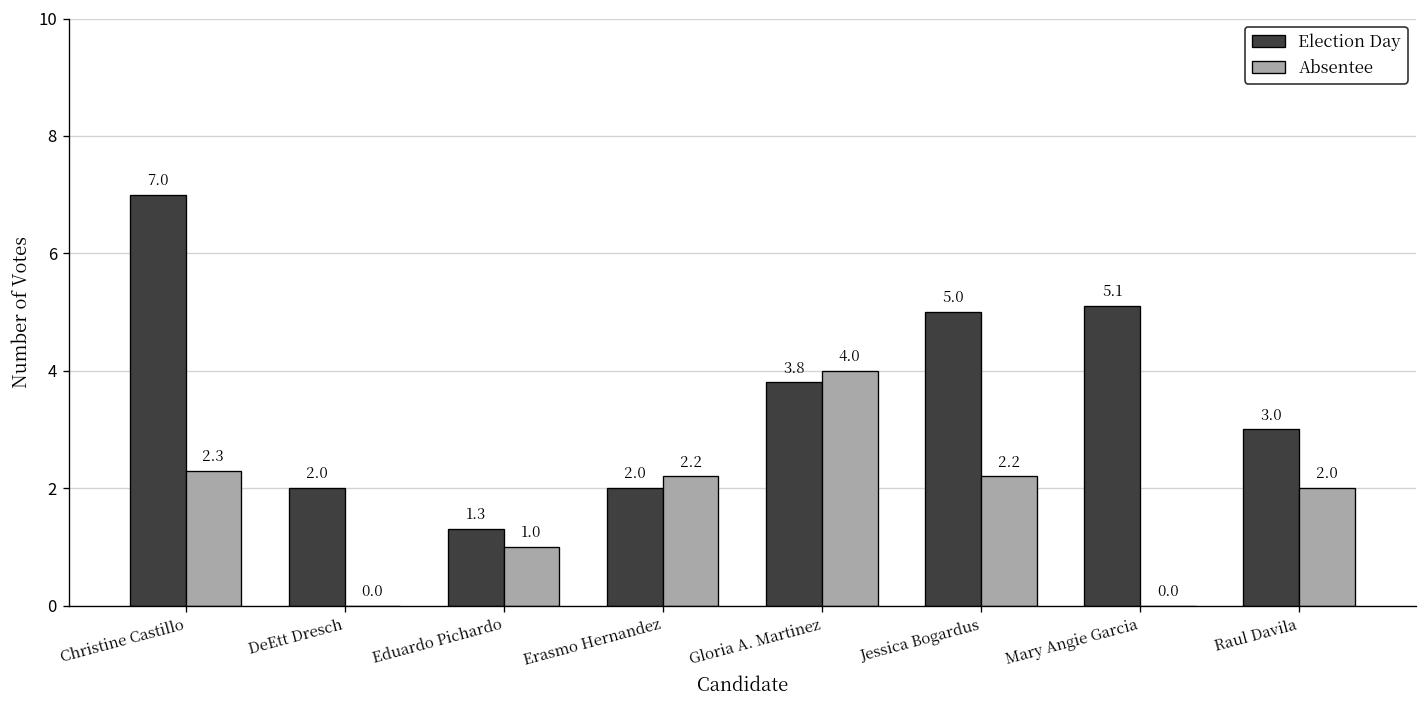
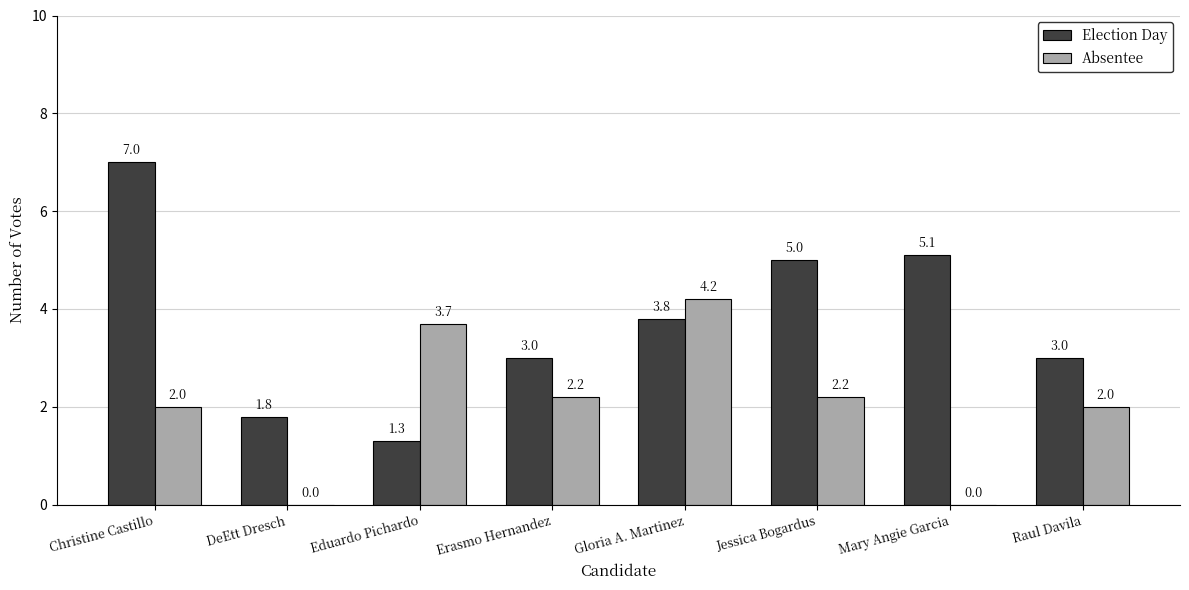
Absentee, Christine Castillo: 2.3 -> 2.0
Election Day, DeEtt Dresch: 2.0 -> 1.8
Absentee, Eduardo Pichardo: 1.0 -> 3.7
Election Day, Erasmo Hernandez: 2.0 -> 3.0
Absentee, Gloria A. Martinez: 4.0 -> 4.2
